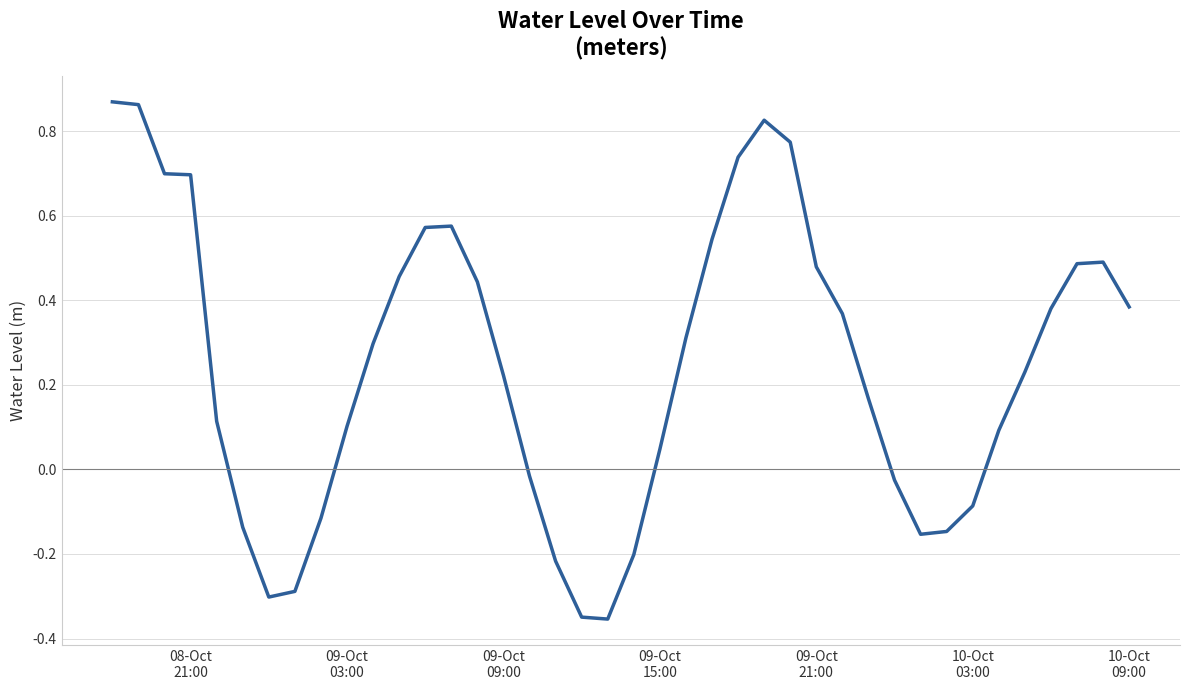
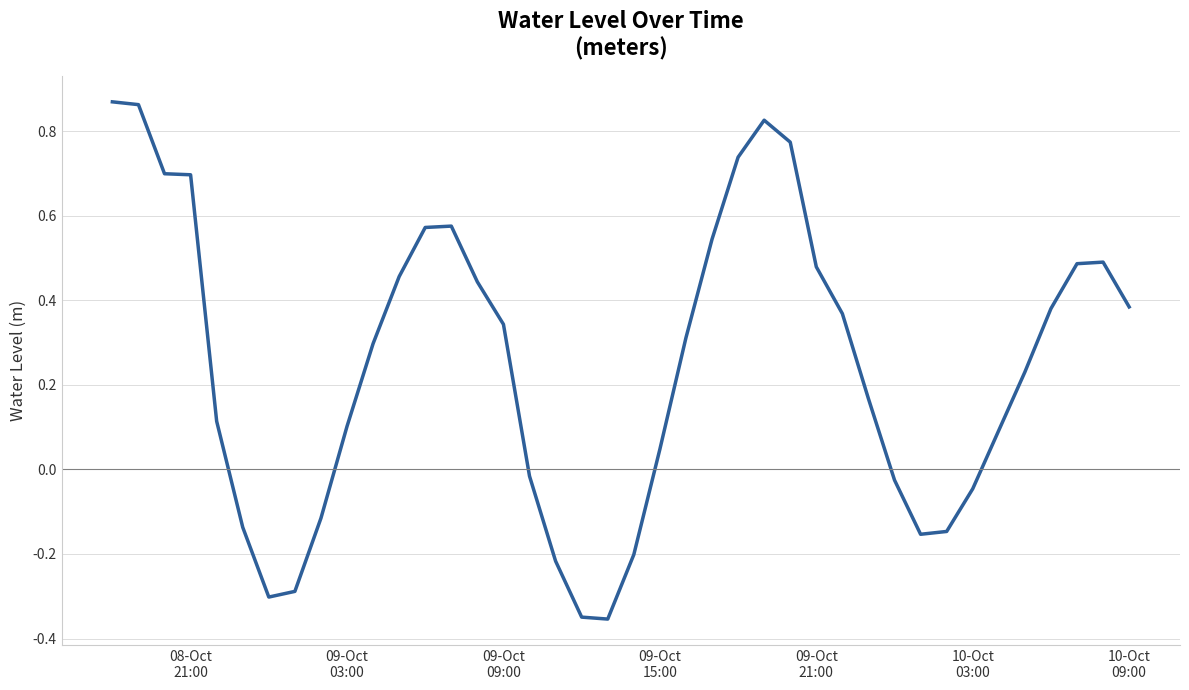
09-Oct 09:00: 0.22 -> 0.34
10-Oct 03:00: -0.09 -> -0.05
